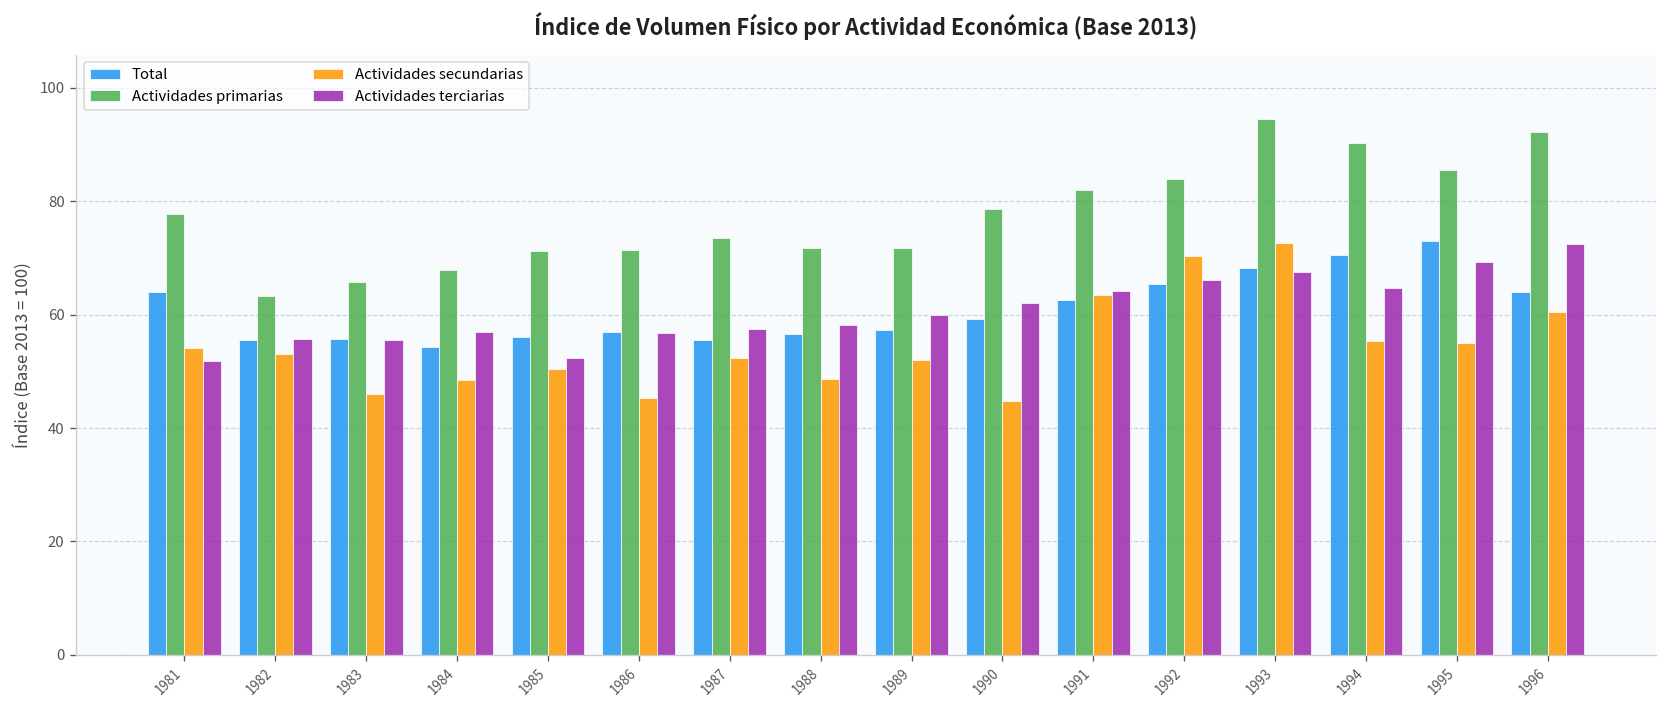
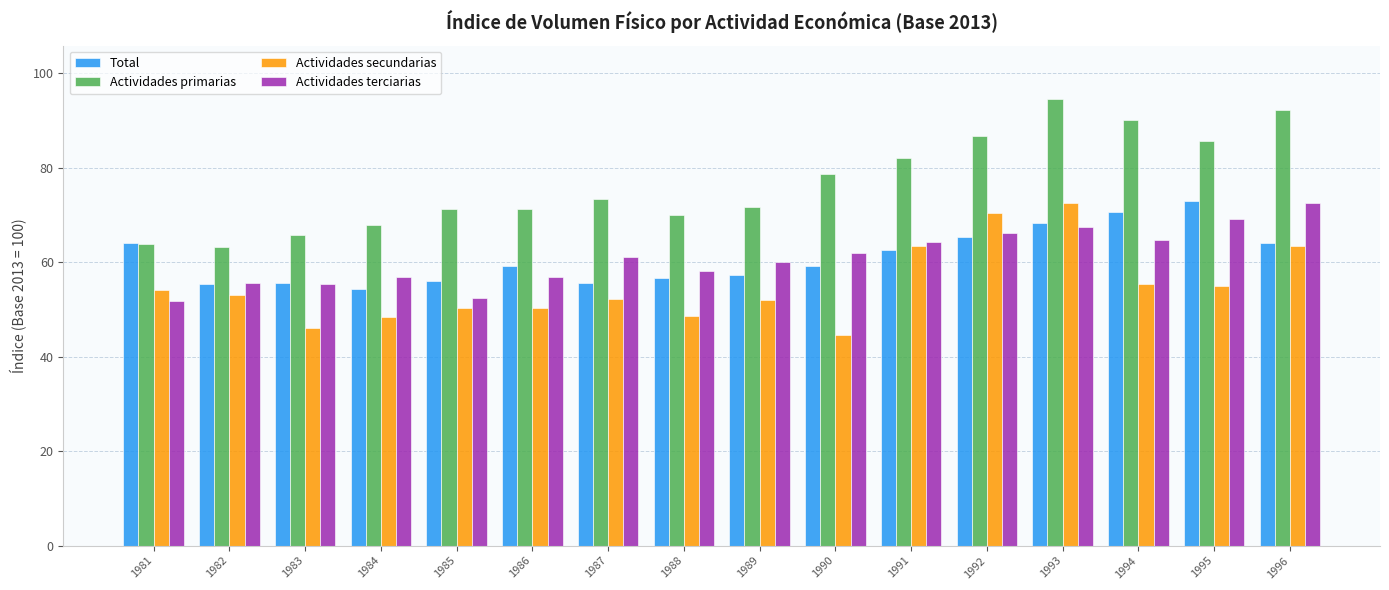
Actividades primarias, 1981: 78 -> 64
Total, 1986: 57 -> 59
Actividades secundarias, 1986: 45 -> 50
Actividades terciarias, 1987: 57 -> 61
Actividades primarias, 1988: 72 -> 70
Actividades primarias, 1992: 84 -> 87
Actividades secundarias, 1996: 61 -> 63
